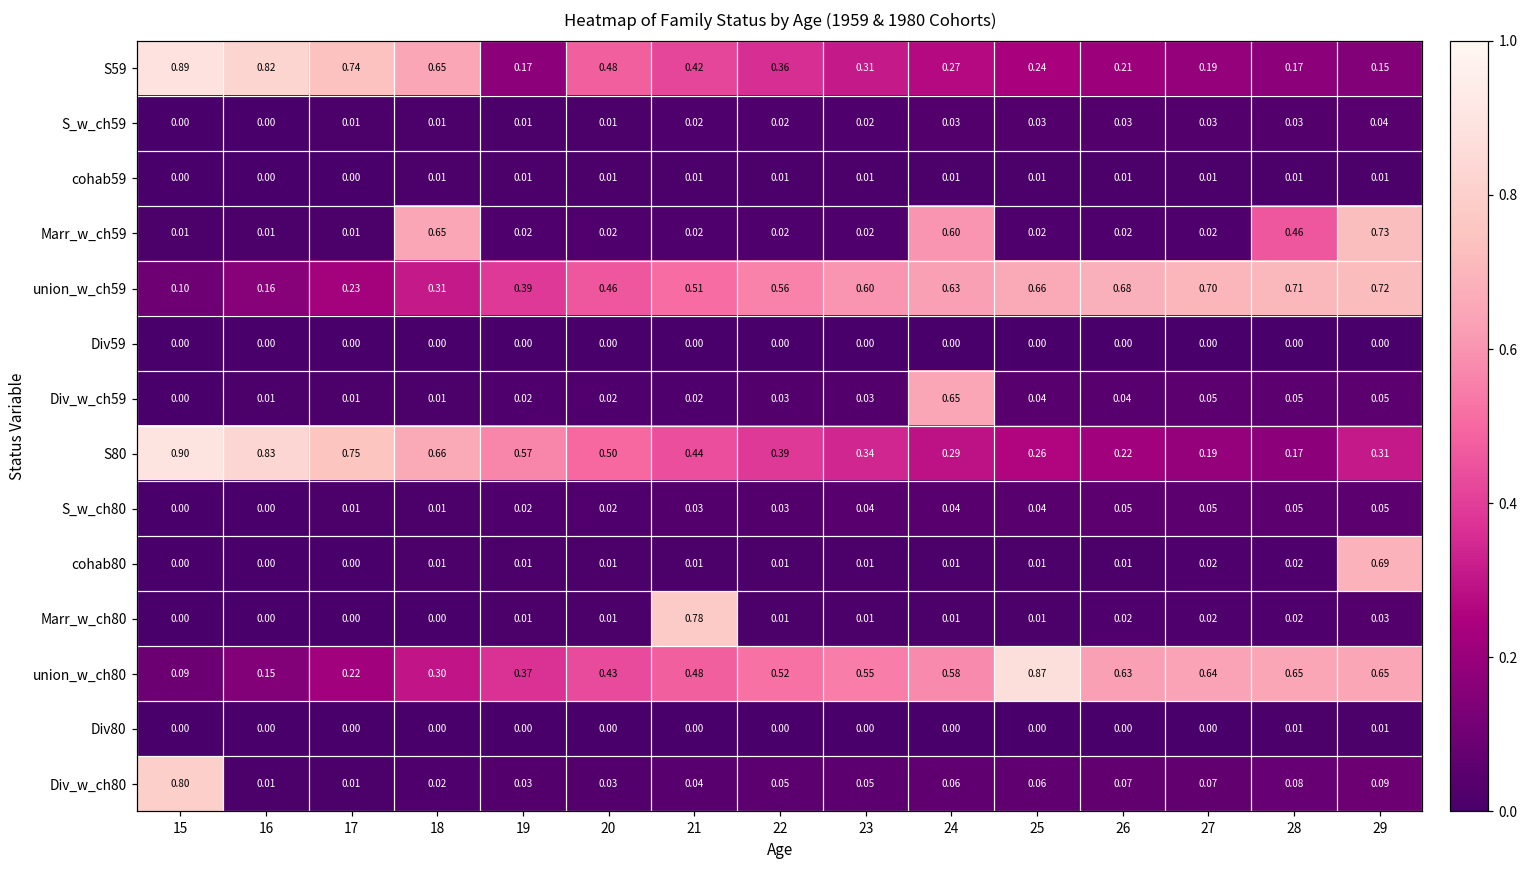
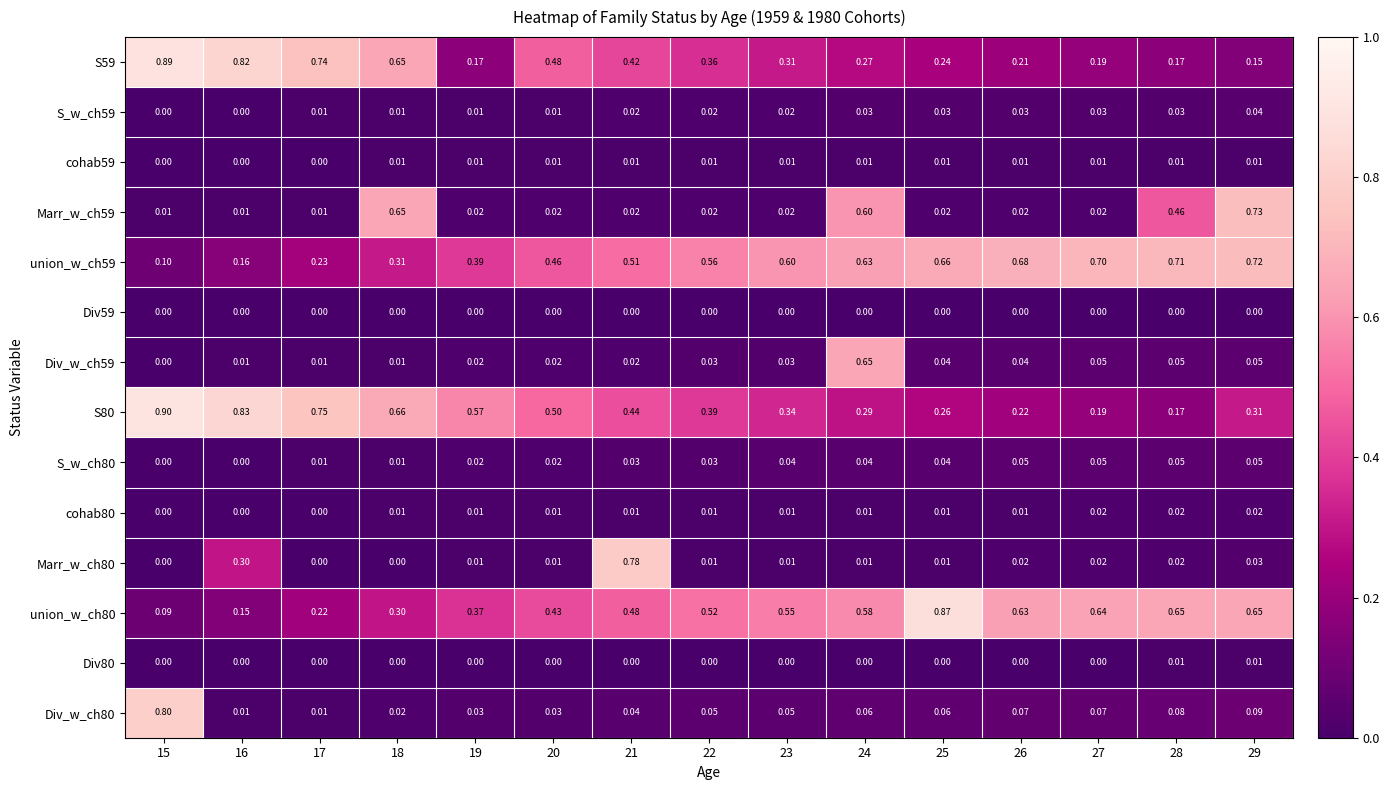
cohab80, 29: 0.69 -> 0.02
Marr_w_ch80, 16: 0.00 -> 0.30
